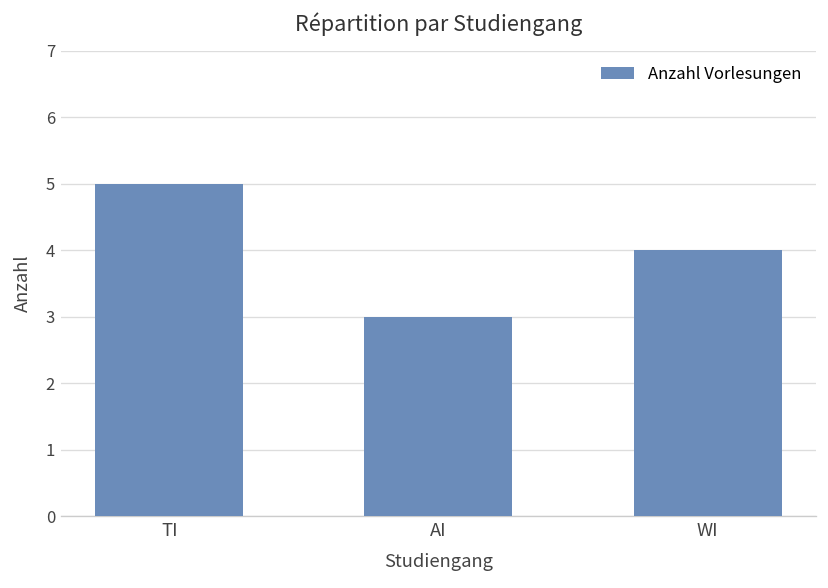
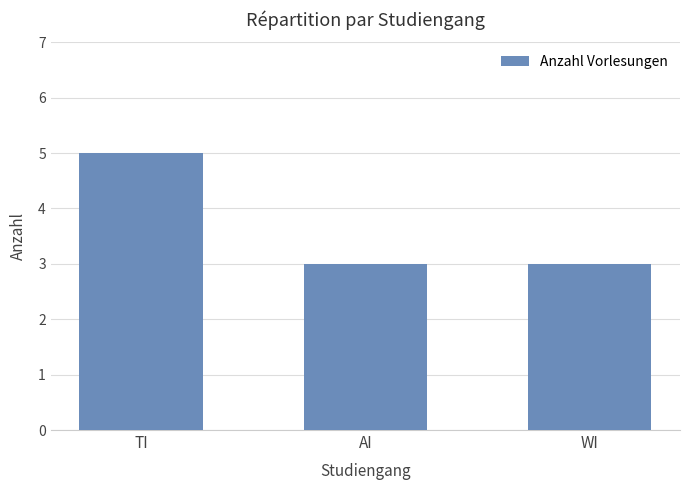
WI: 4 -> 3
